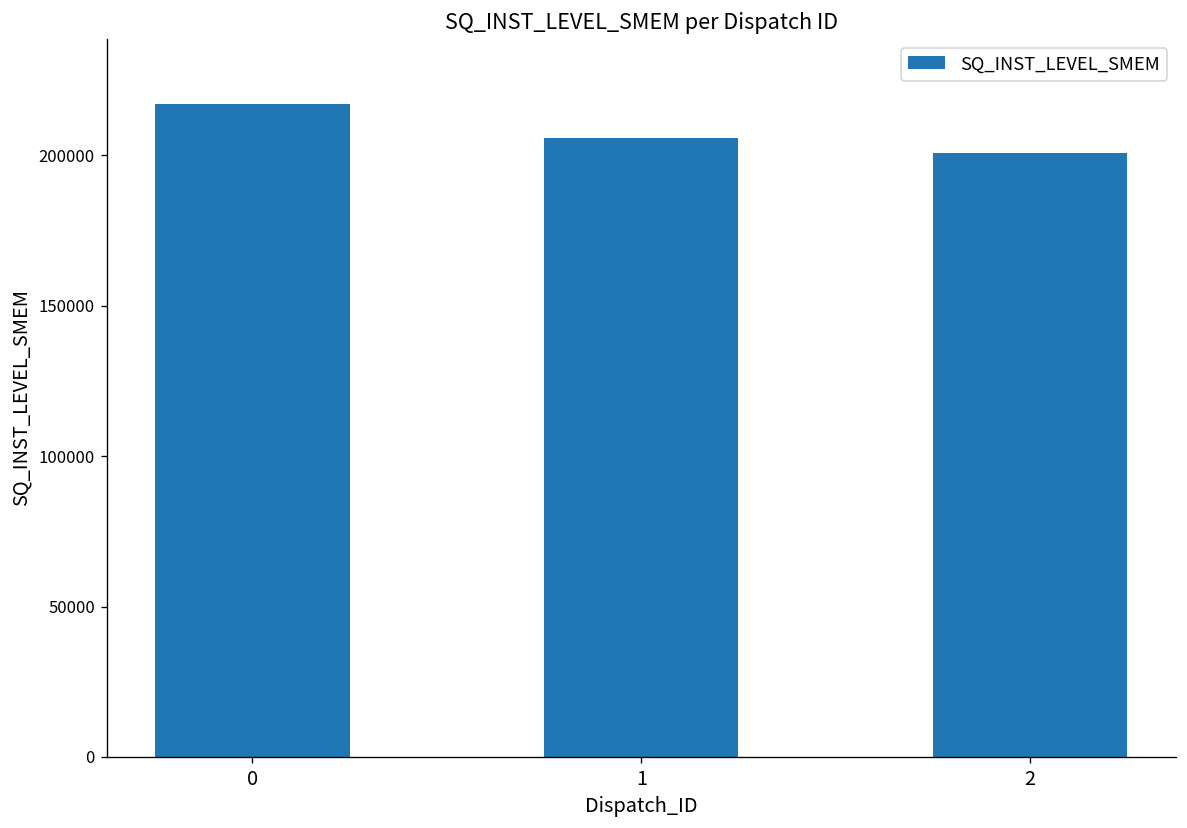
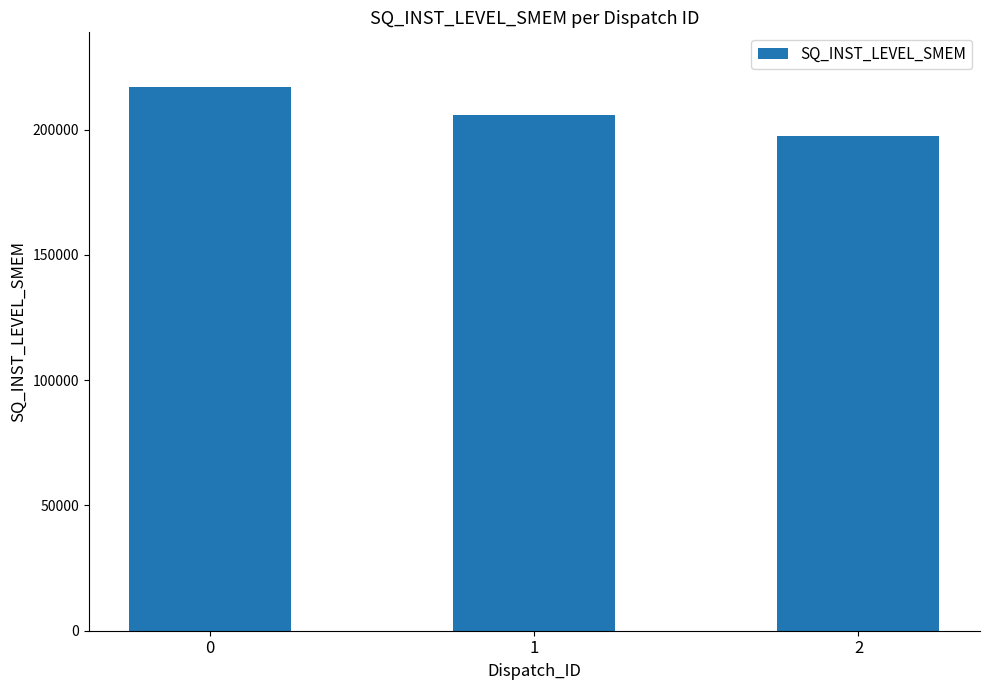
2: 201000 -> 197000
